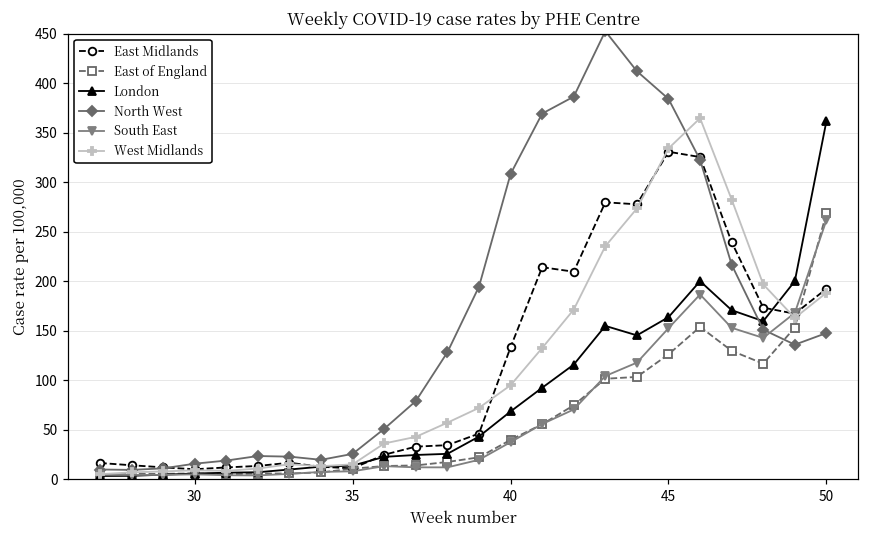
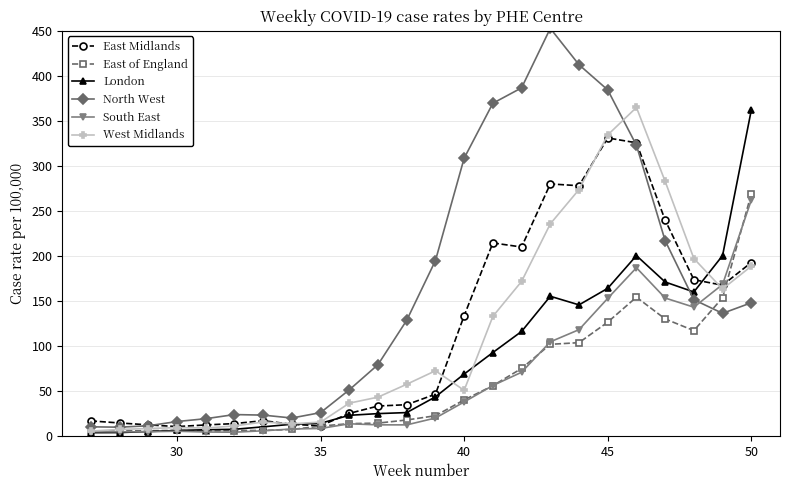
West Midlands, 40: 100 -> 50
